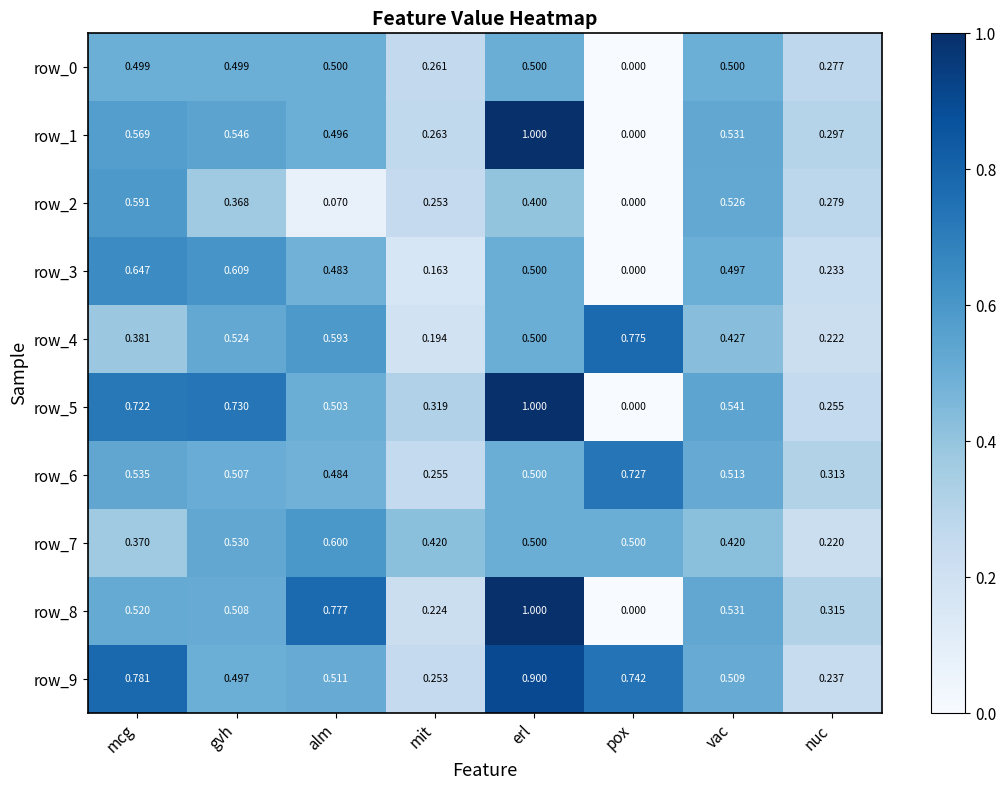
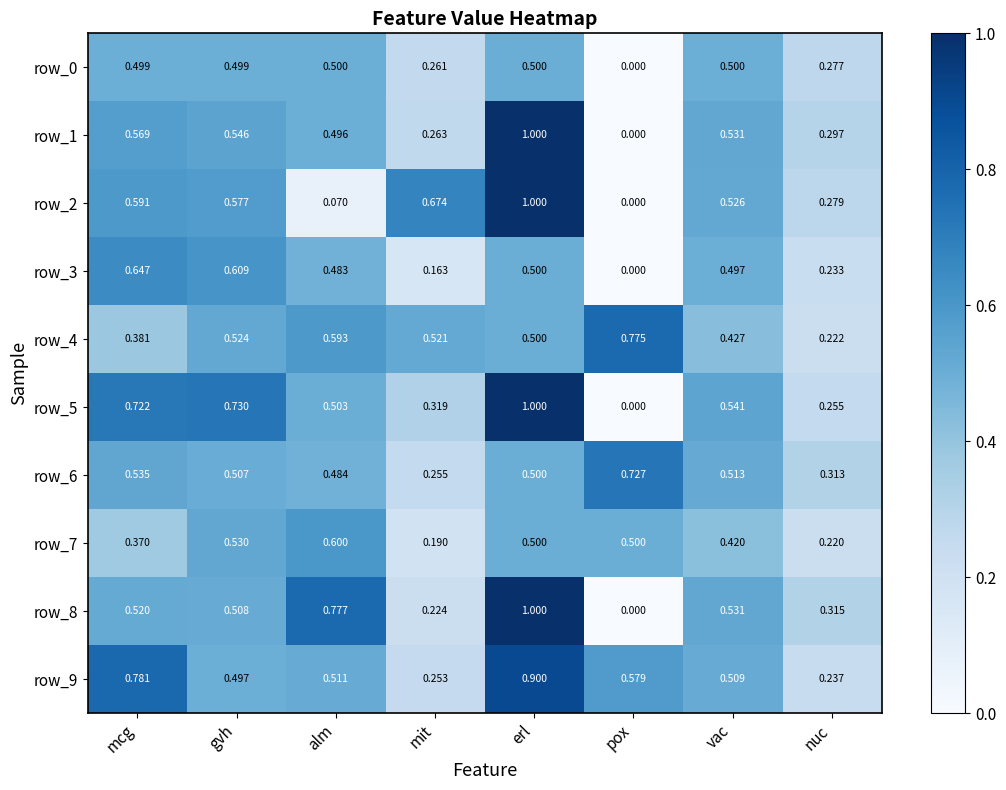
row_2, gvh: 0.368 -> 0.577
row_2, mit: 0.253 -> 0.674
row_2, erl: 0.400 -> 1.000
row_4, mit: 0.194 -> 0.521
row_7, mit: 0.420 -> 0.190
row_9, pox: 0.742 -> 0.579
